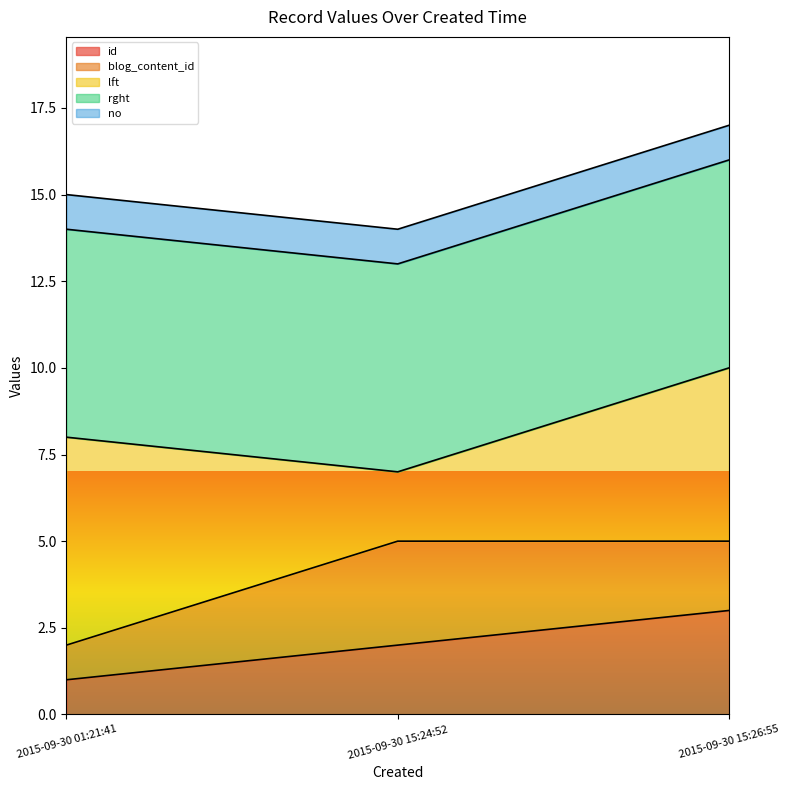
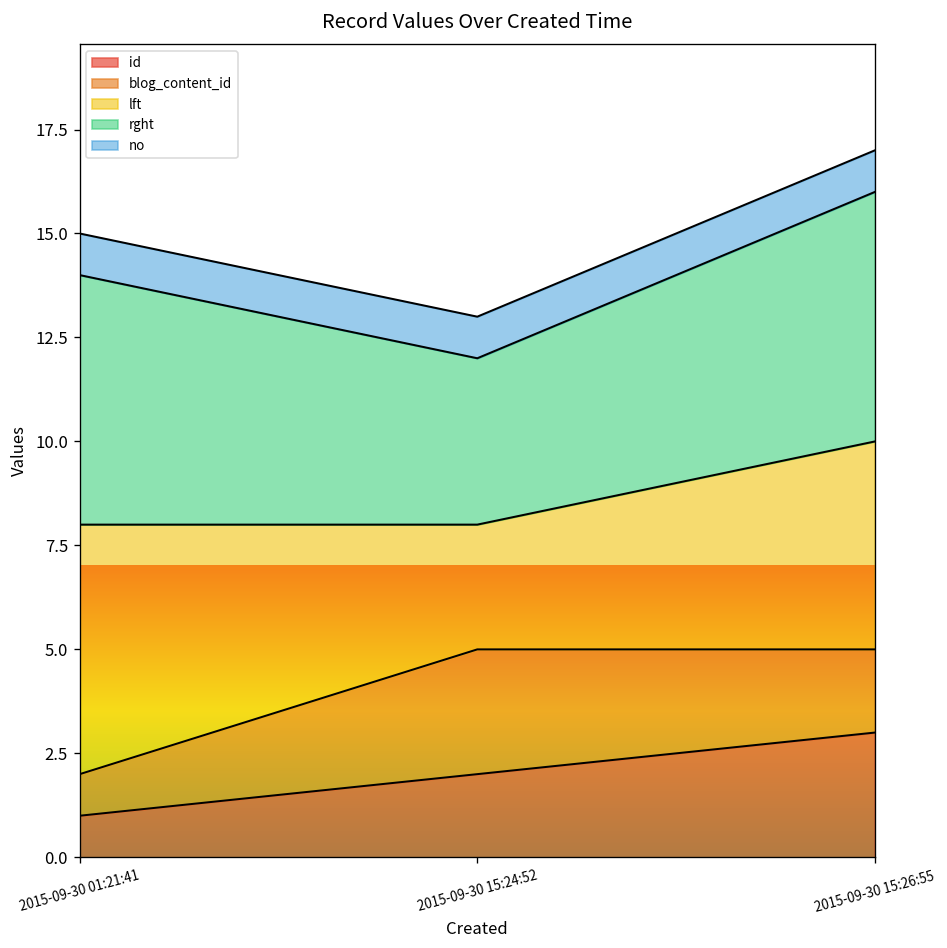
lft, 2015-09-30 15:24:52: 2 -> 3
rght, 2015-09-30 15:24:52: 6 -> 4
